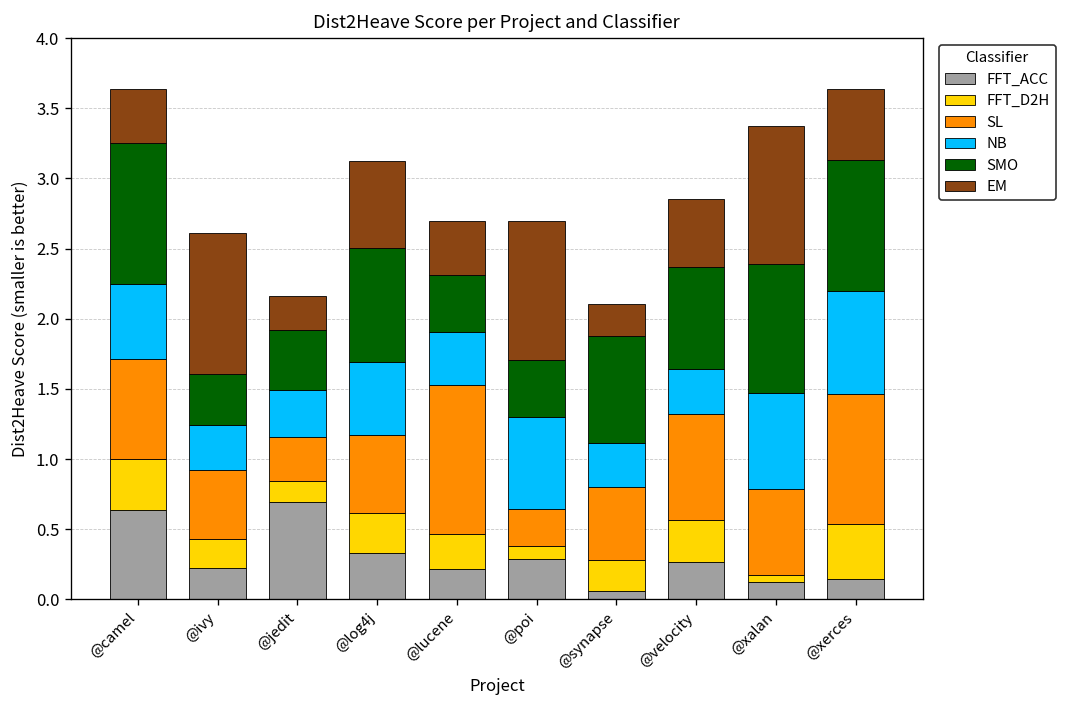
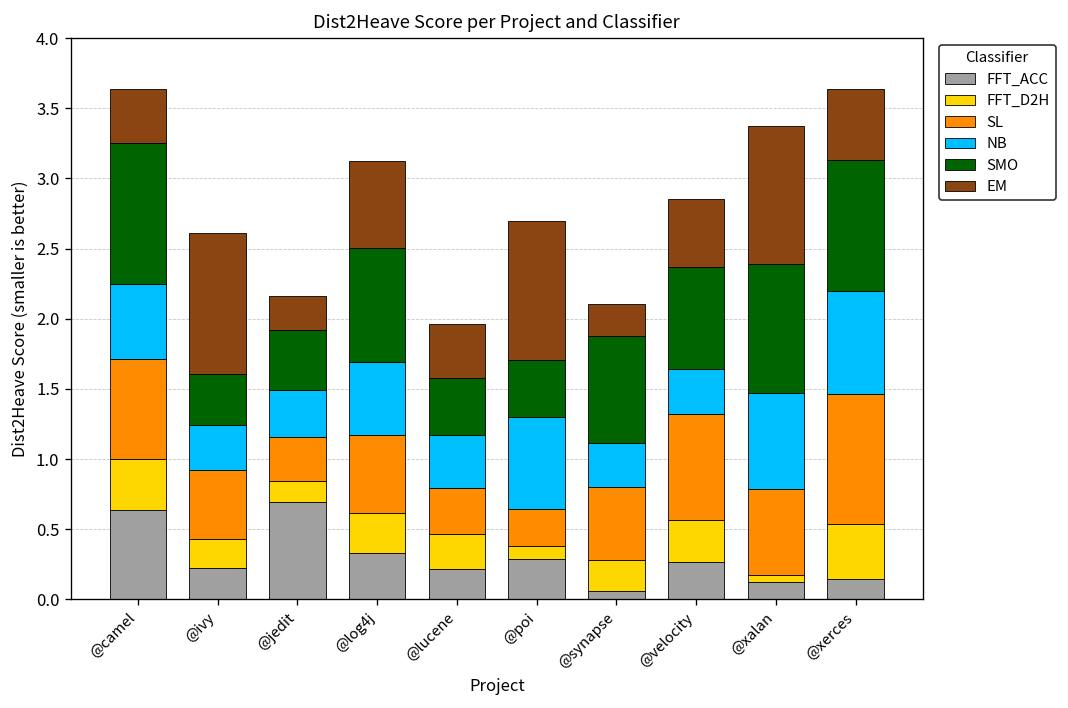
SL, @lucene: 1.06 -> 0.32
